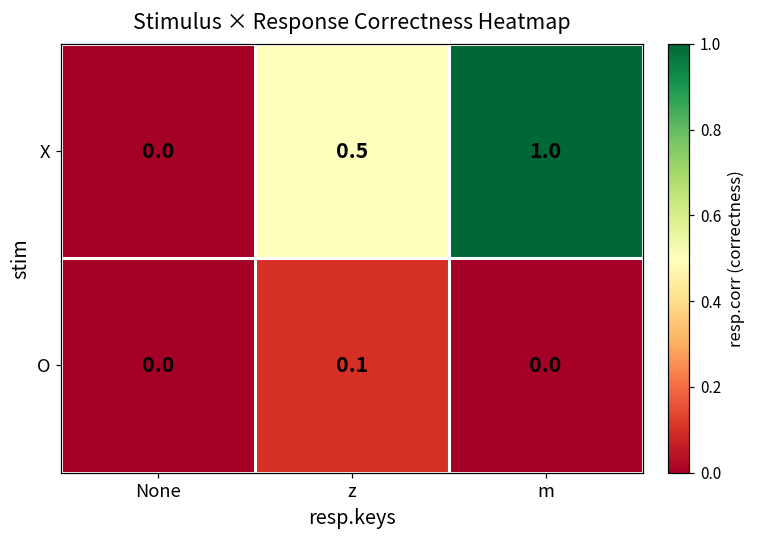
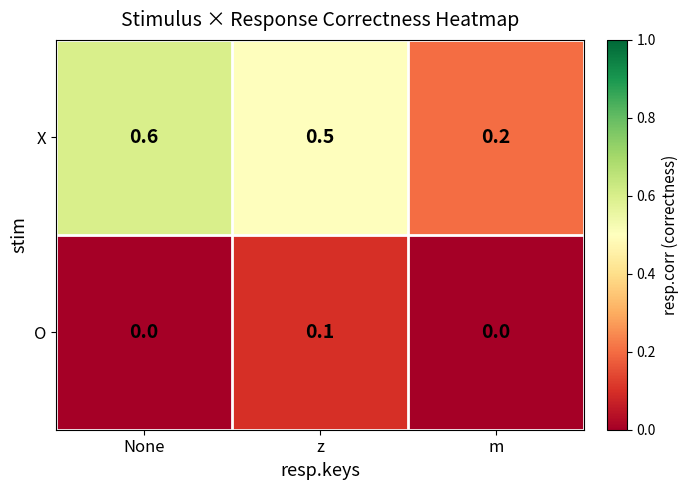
X, None: 0.0 -> 0.6
X, m: 1.0 -> 0.2
